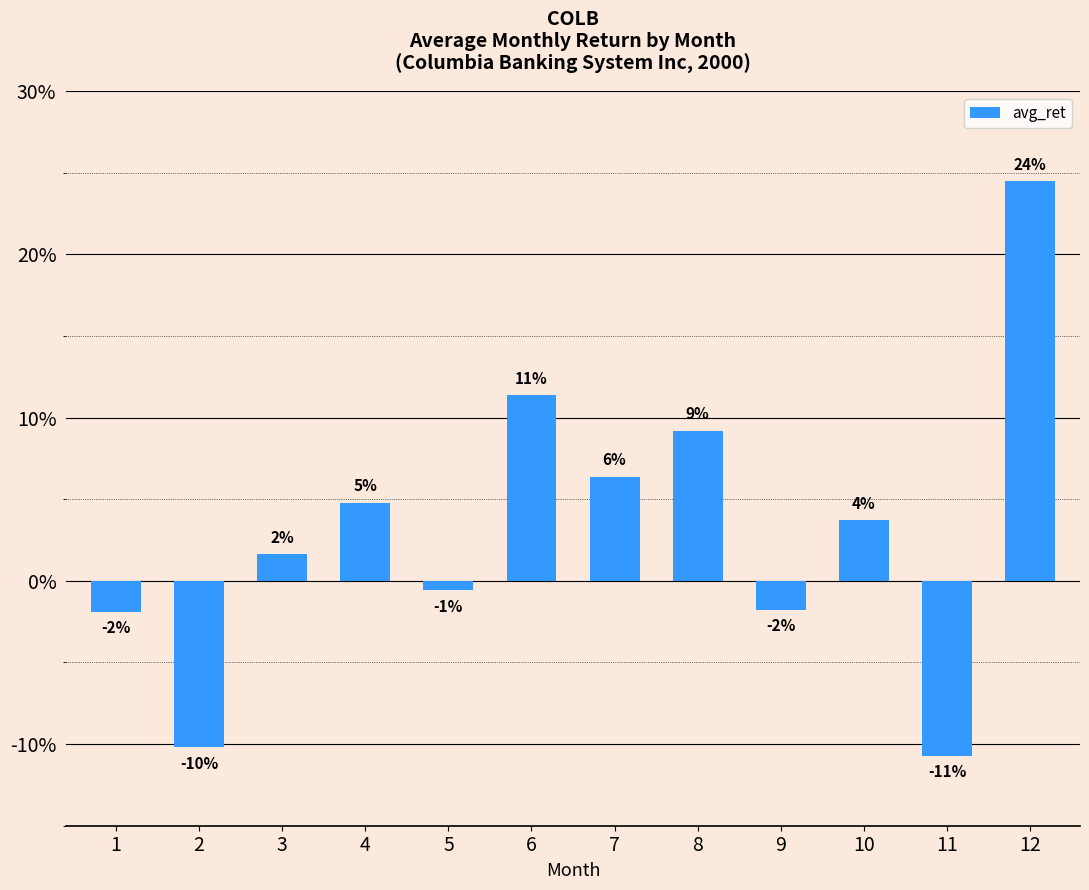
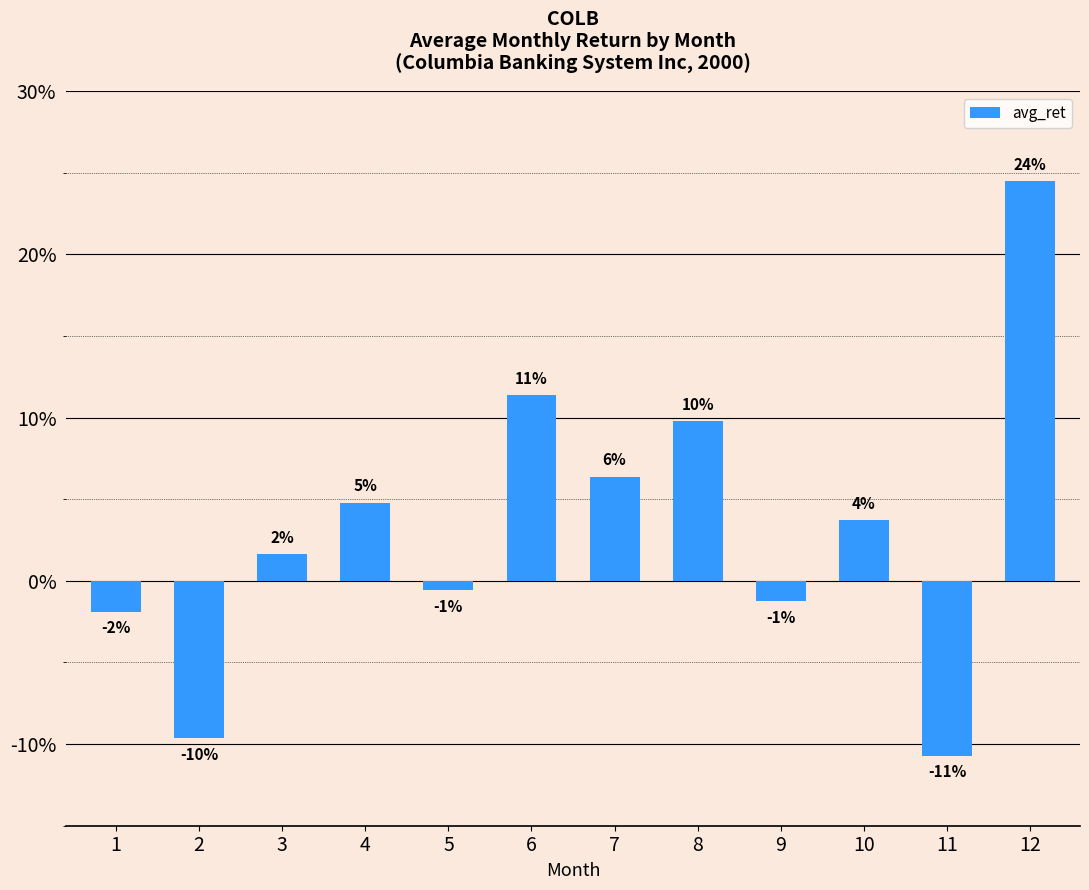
2: -10.2% -> -9.6%
8: 9% -> 10%
9: -2% -> -1%
